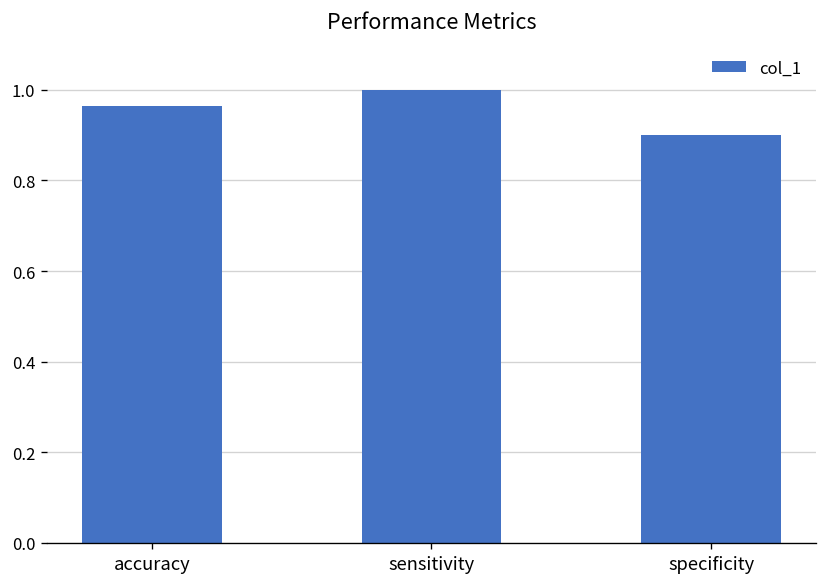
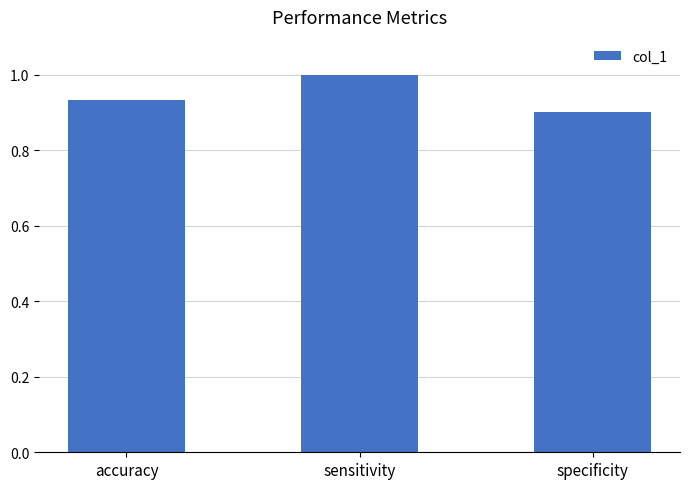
accuracy: 0.96 -> 0.93
